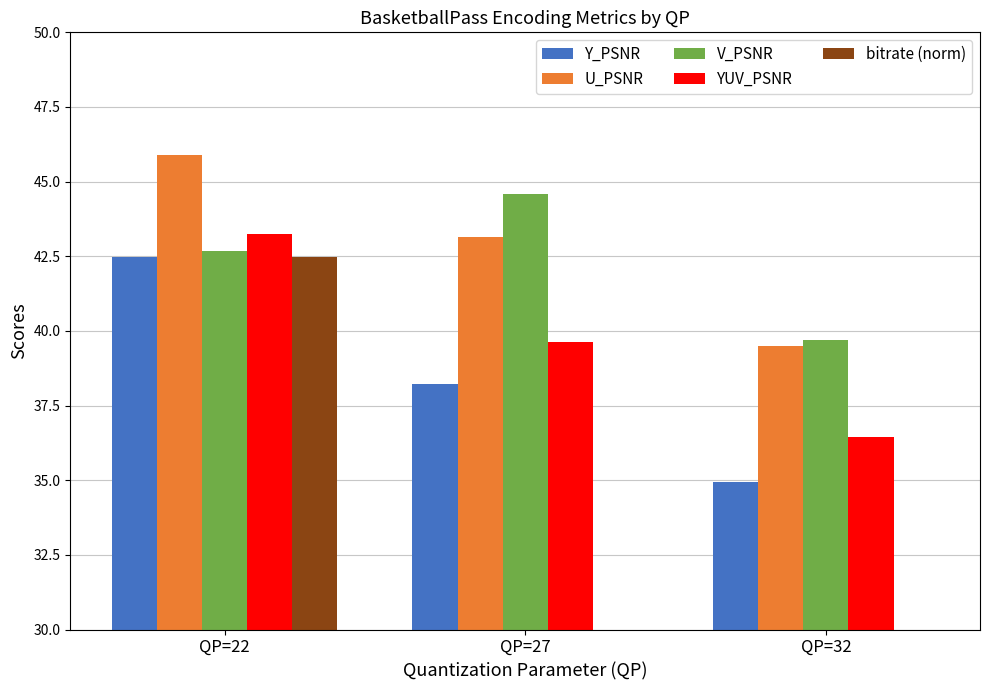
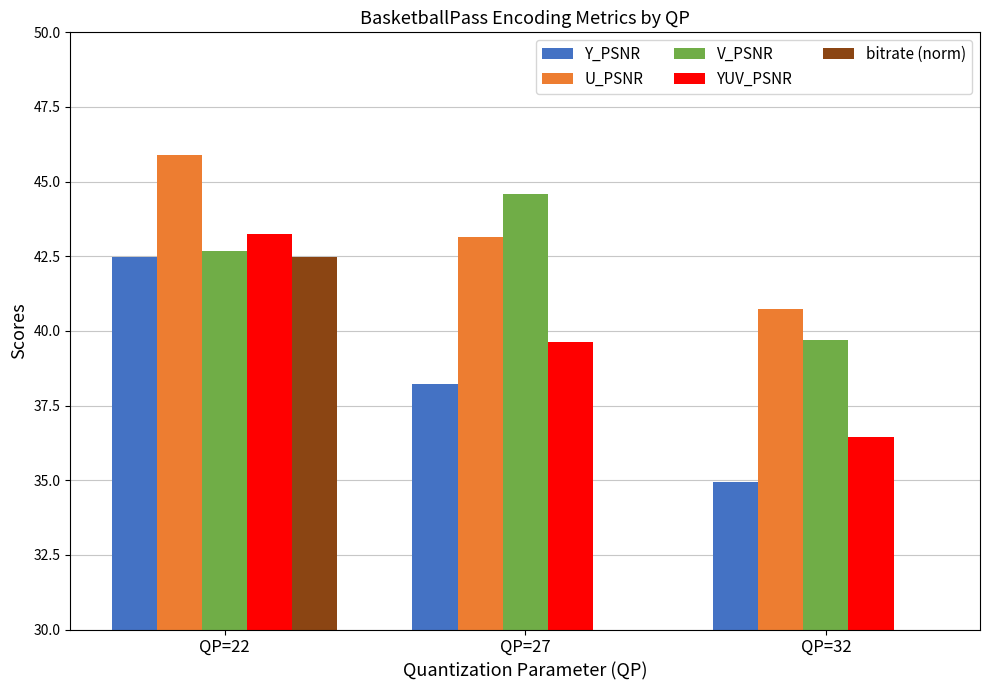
U_PSNR, QP=32: 39.5 -> 40.7
